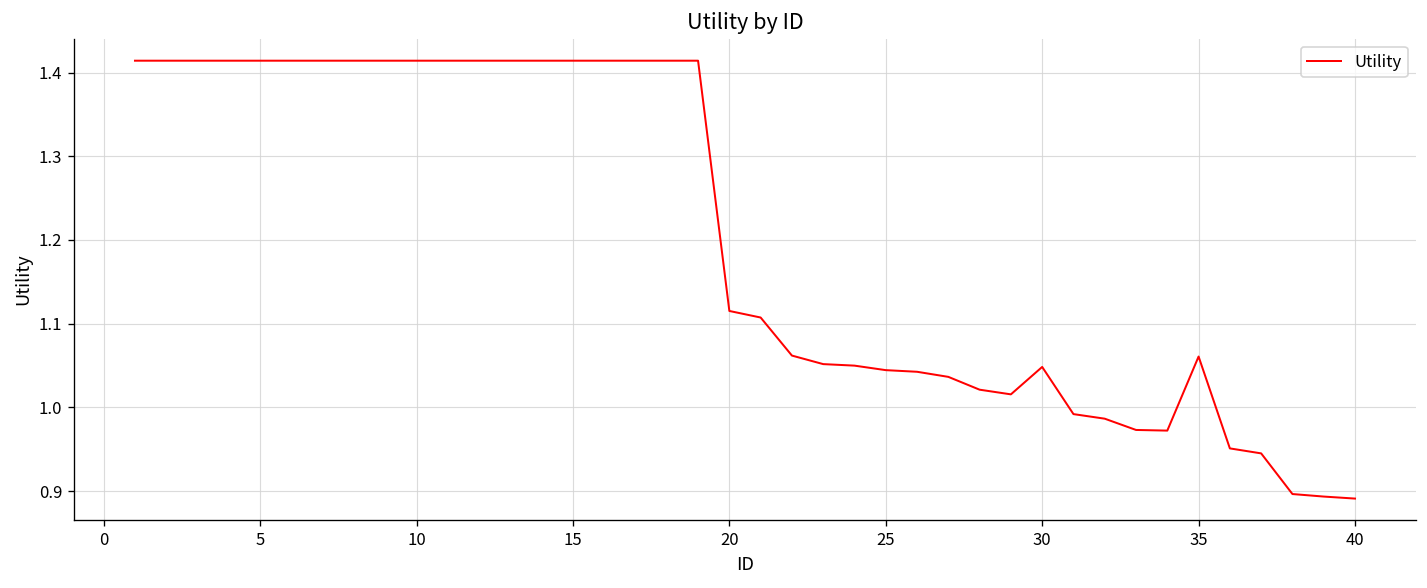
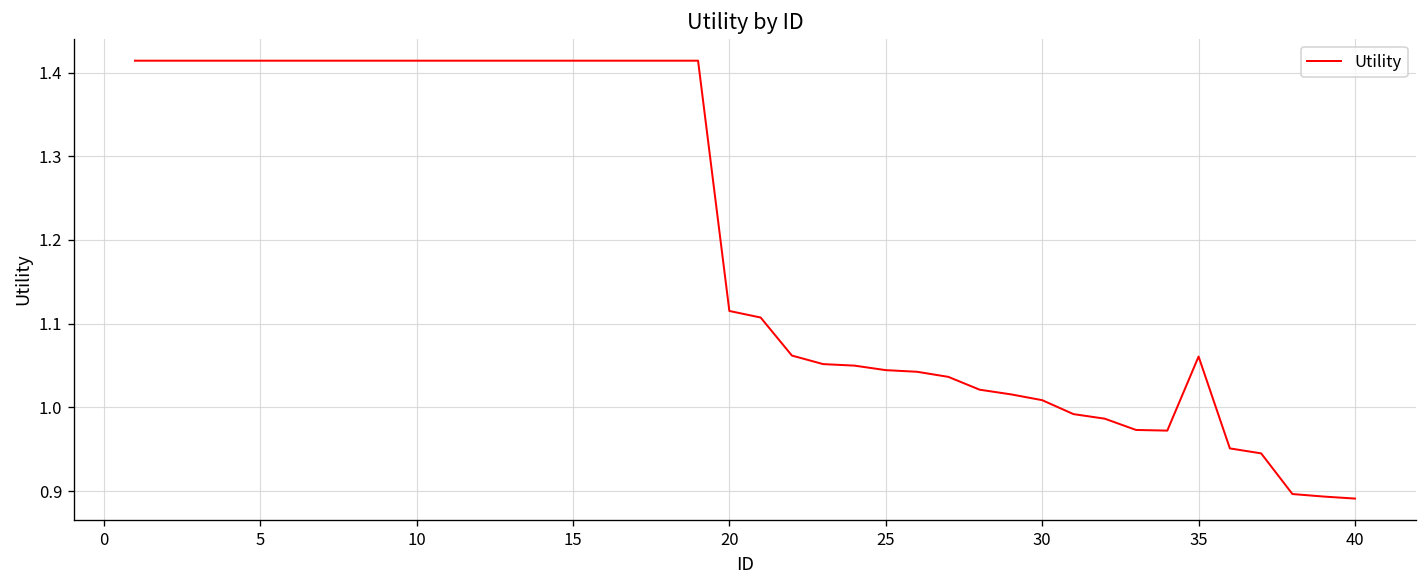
30: 1.05 -> 1.01
